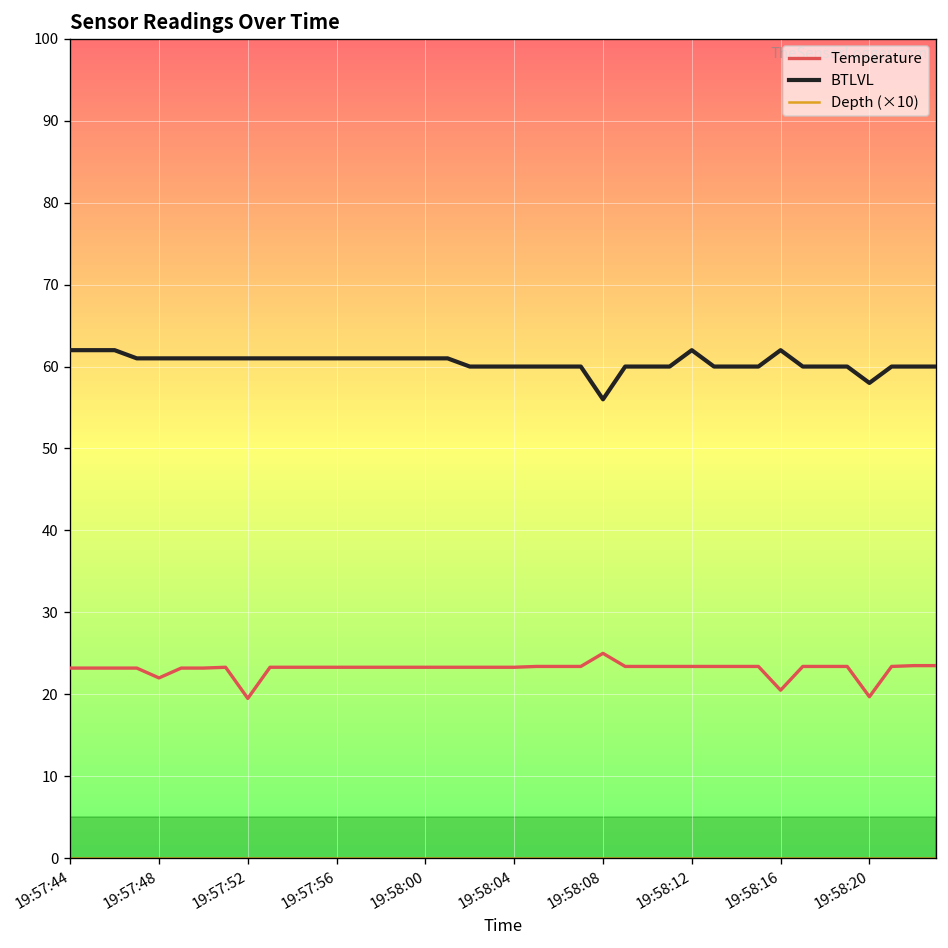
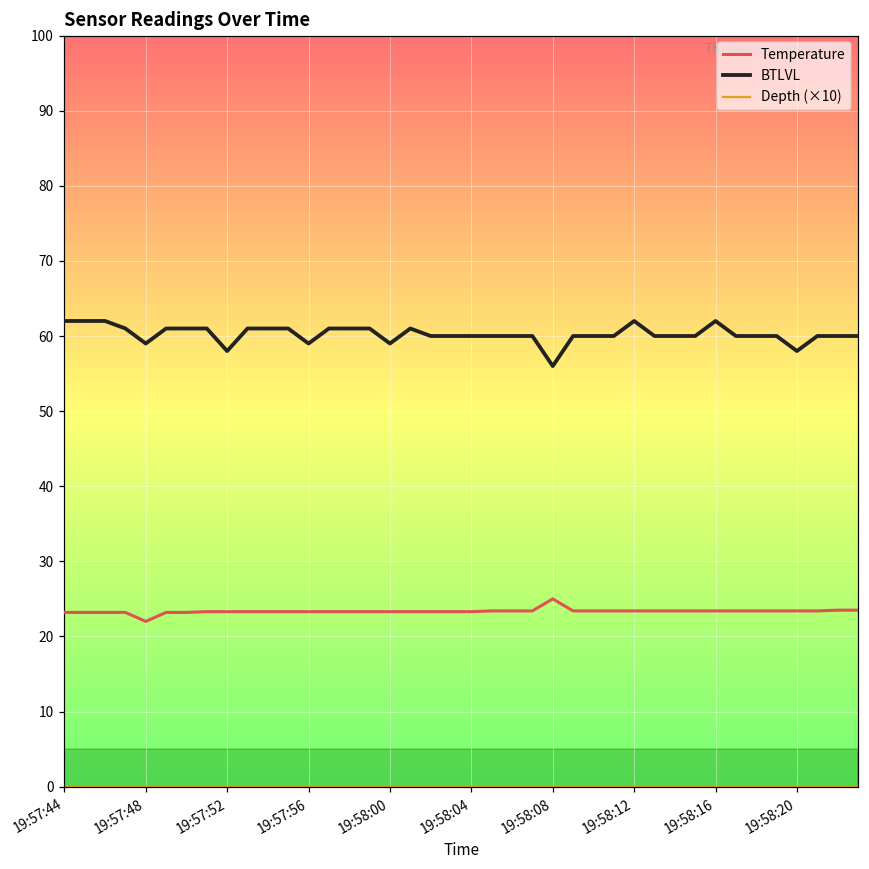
BTLVL, 19:57:48: 61 -> 59
Temperature, 19:57:52: 20 -> 23
BTLVL, 19:57:52: 61 -> 58
BTLVL, 19:57:56: 61 -> 59
BTLVL, 19:58:00: 61 -> 59
Temperature, 19:58:16: 21 -> 23
Temperature, 19:58:20: 20 -> 23
